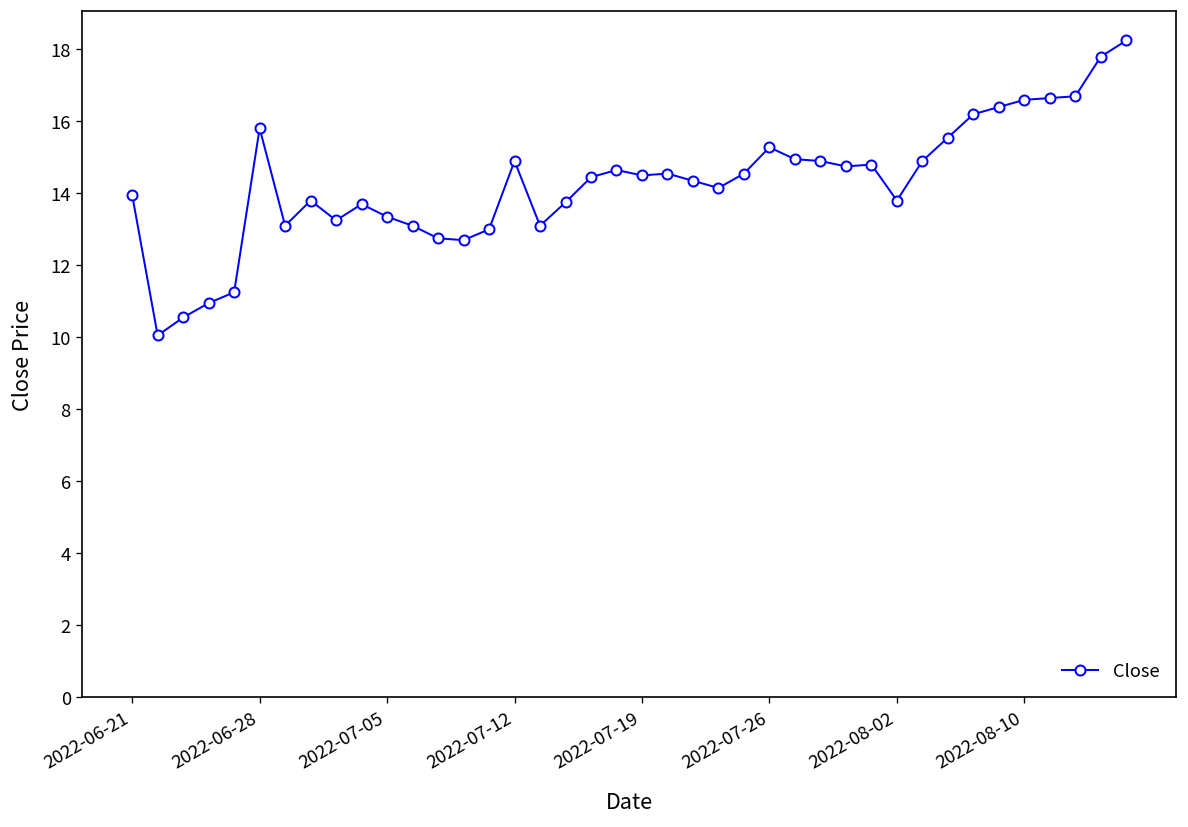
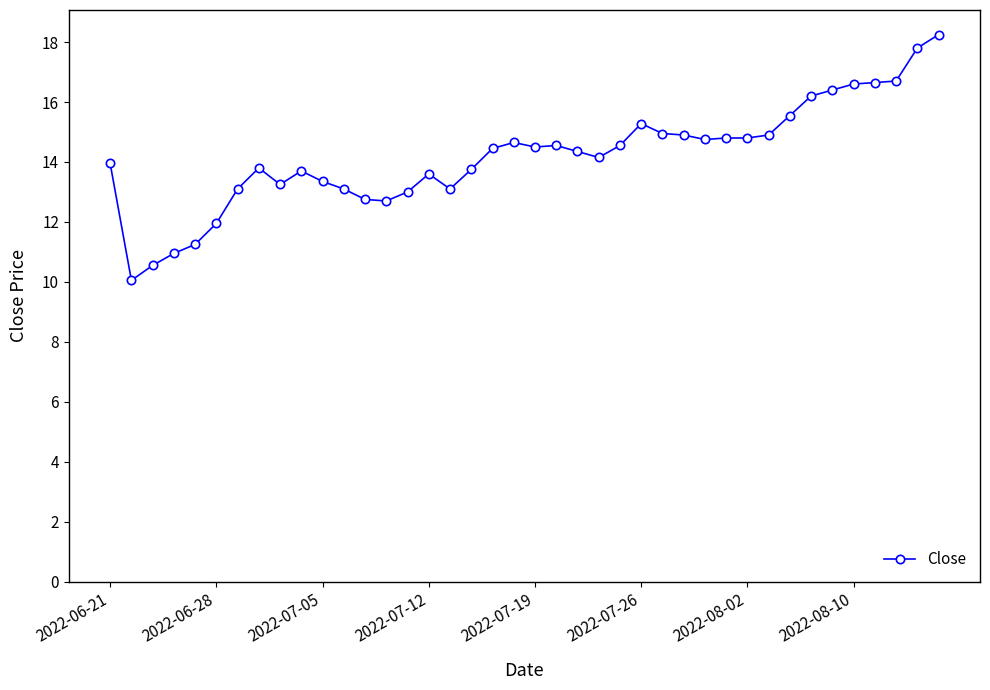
2022-06-28: 15.8 -> 12.0
2022-07-12: 14.9 -> 13.6
2022-08-02: 13.8 -> 14.8
